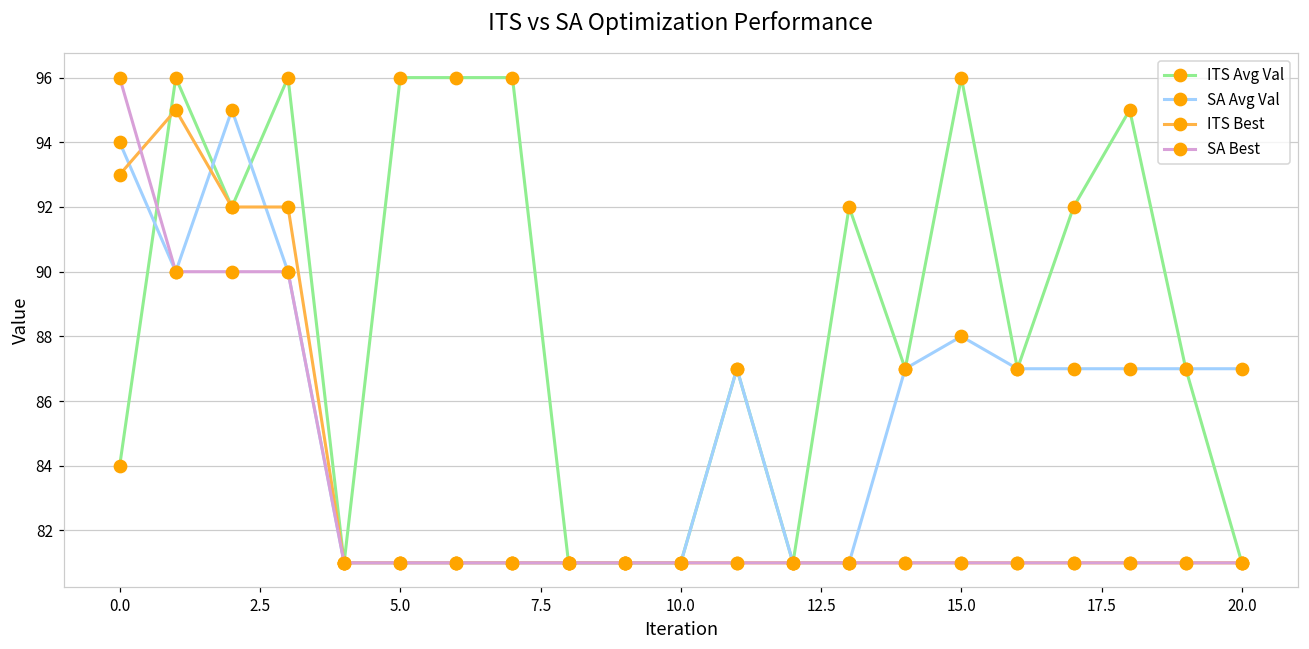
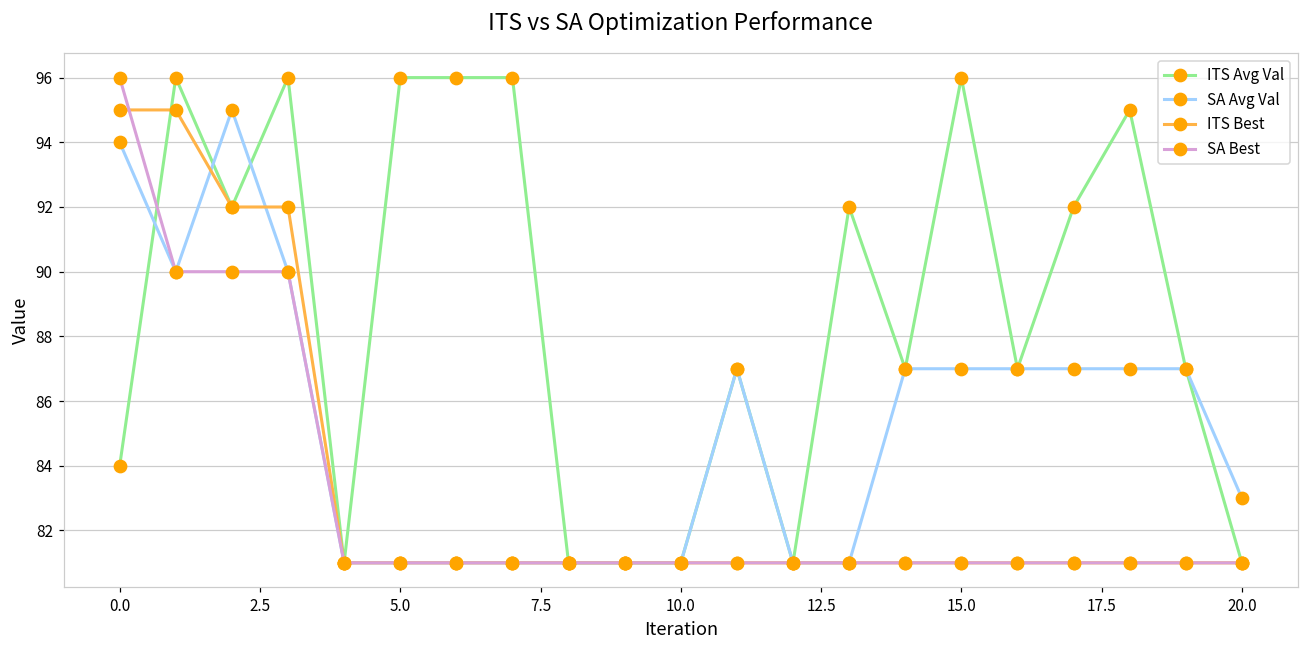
ITS Best, 0.0: 93 -> 95
SA Avg Val, 15.0: 88 -> 87
SA Avg Val, 20.0: 87 -> 83
